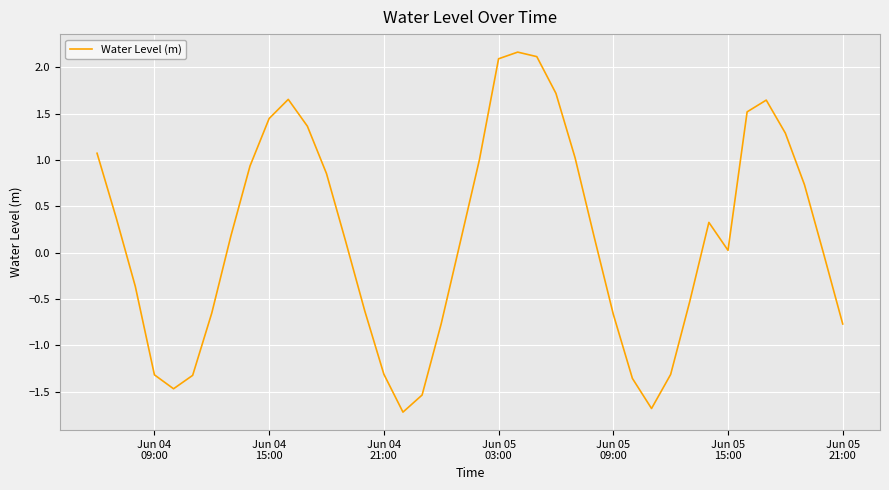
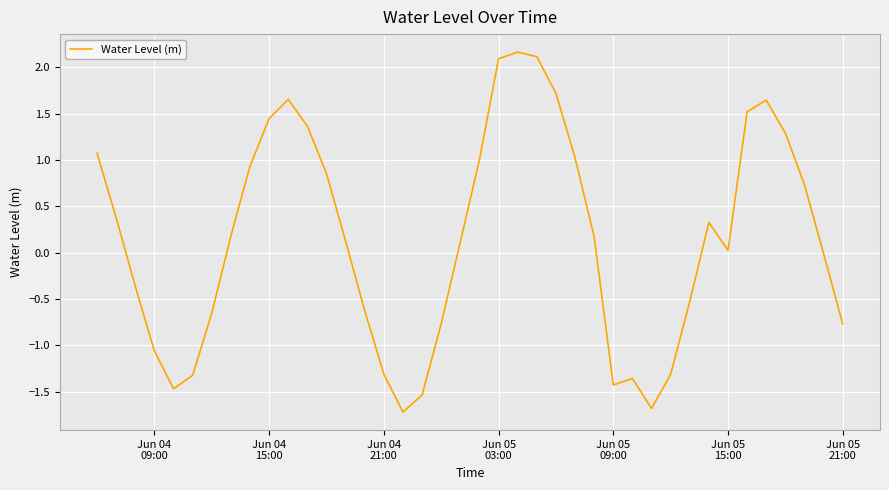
Jun 04 09:00: -1.3 -> -1.1
Jun 05 09:00: -0.7 -> -1.4
